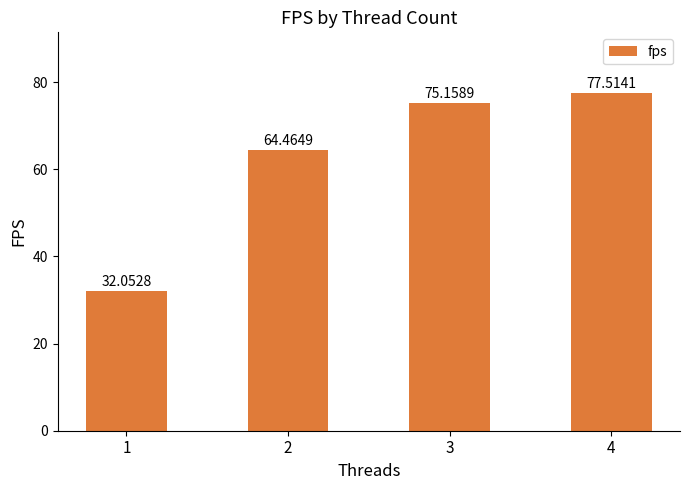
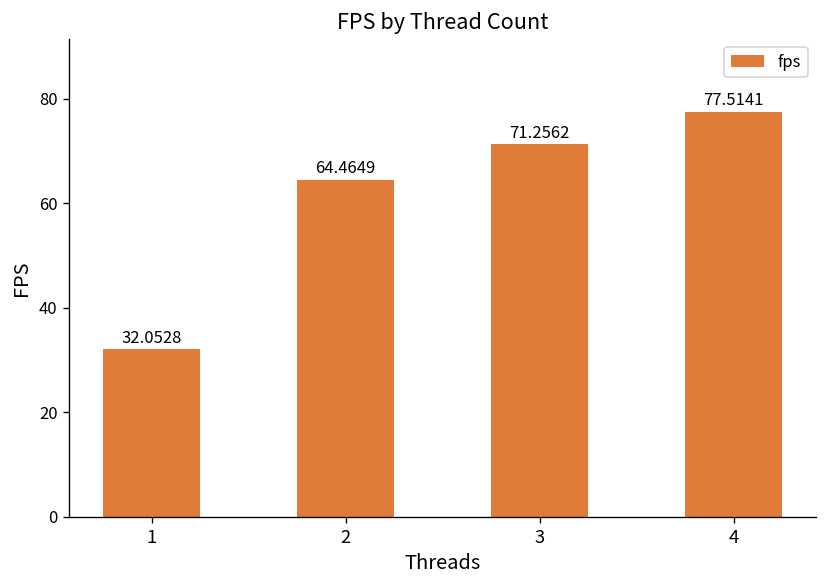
3: 75.1589 -> 71.2562
